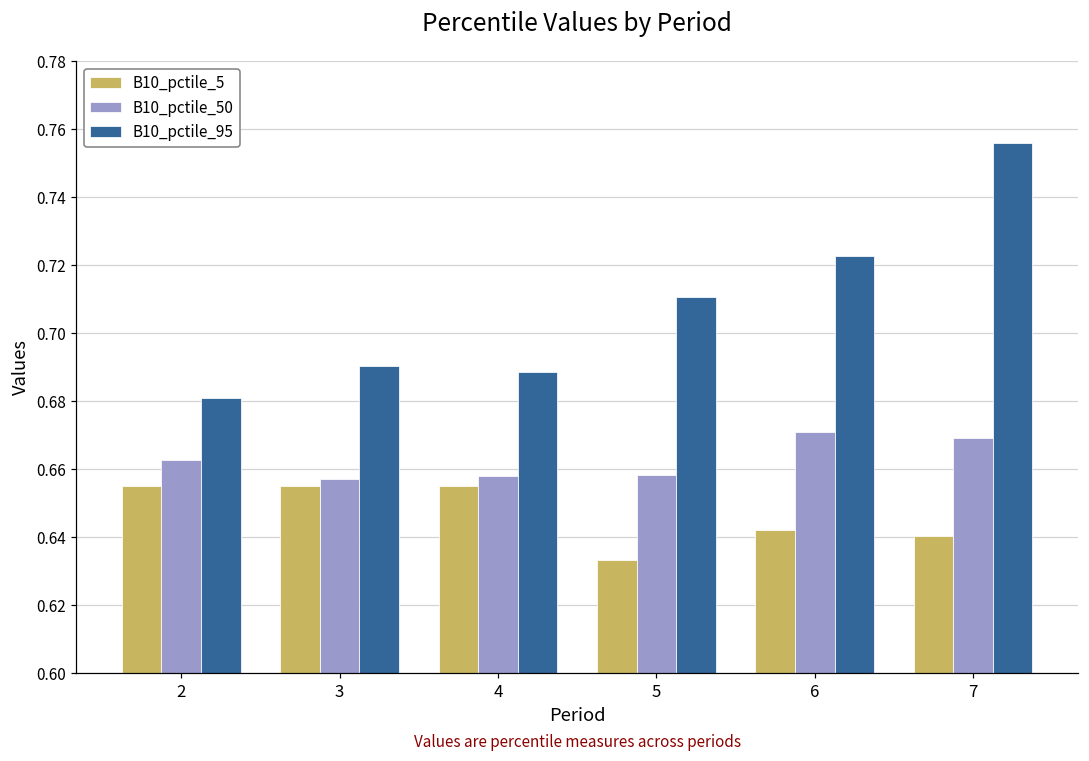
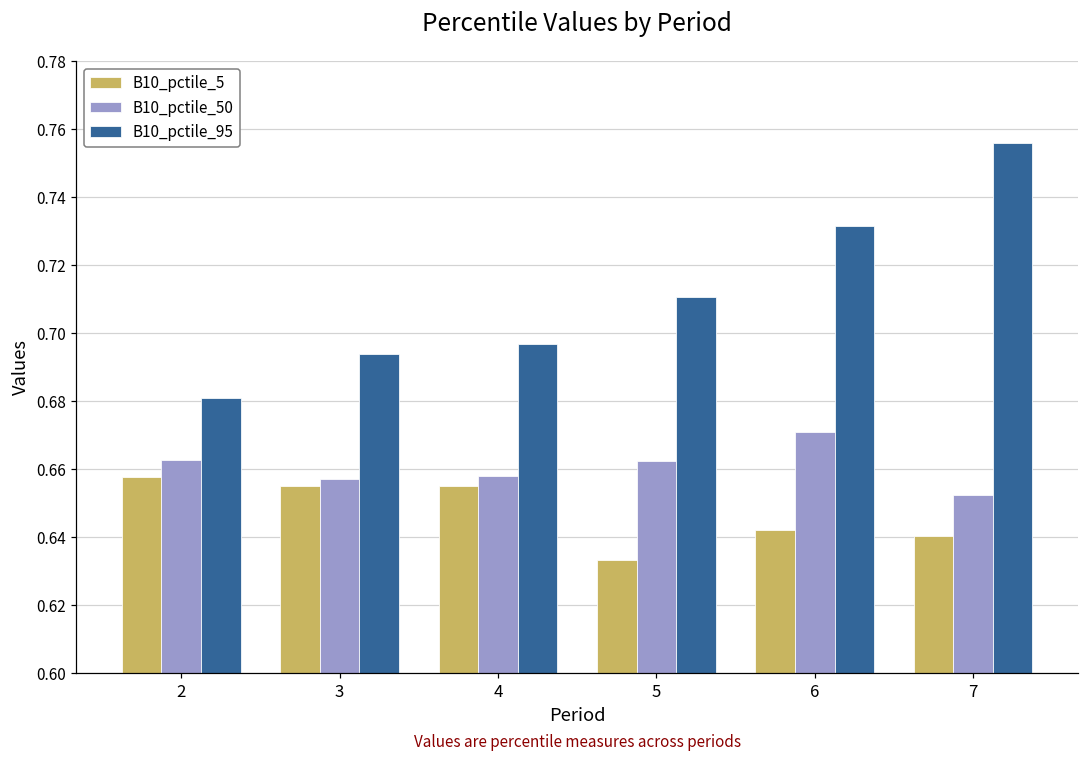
B10_pctile_5, 2: 0.655 -> 0.658
B10_pctile_95, 3: 0.690 -> 0.694
B10_pctile_95, 4: 0.688 -> 0.697
B10_pctile_50, 5: 0.658 -> 0.662
B10_pctile_95, 6: 0.723 -> 0.731
B10_pctile_50, 7: 0.669 -> 0.652
